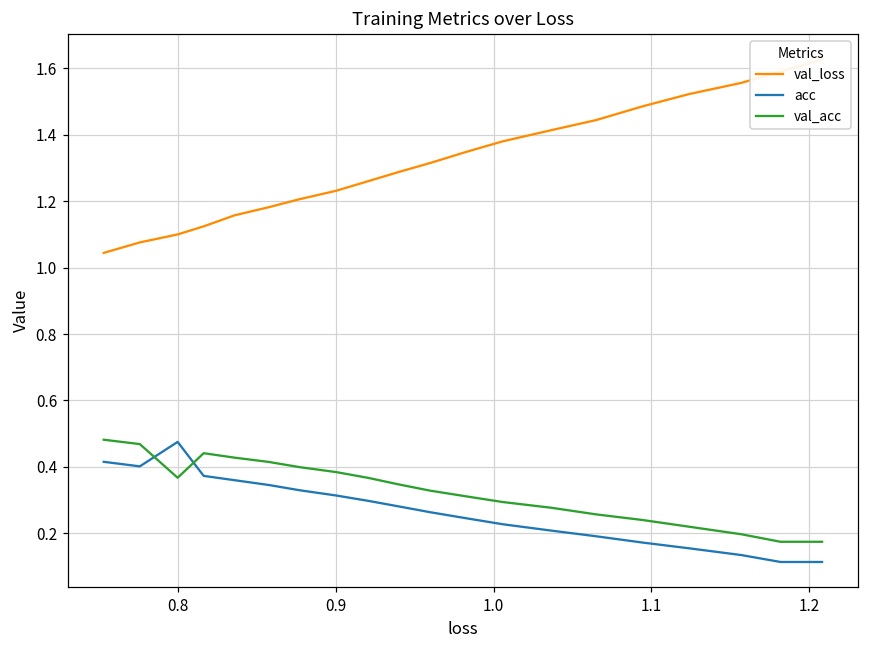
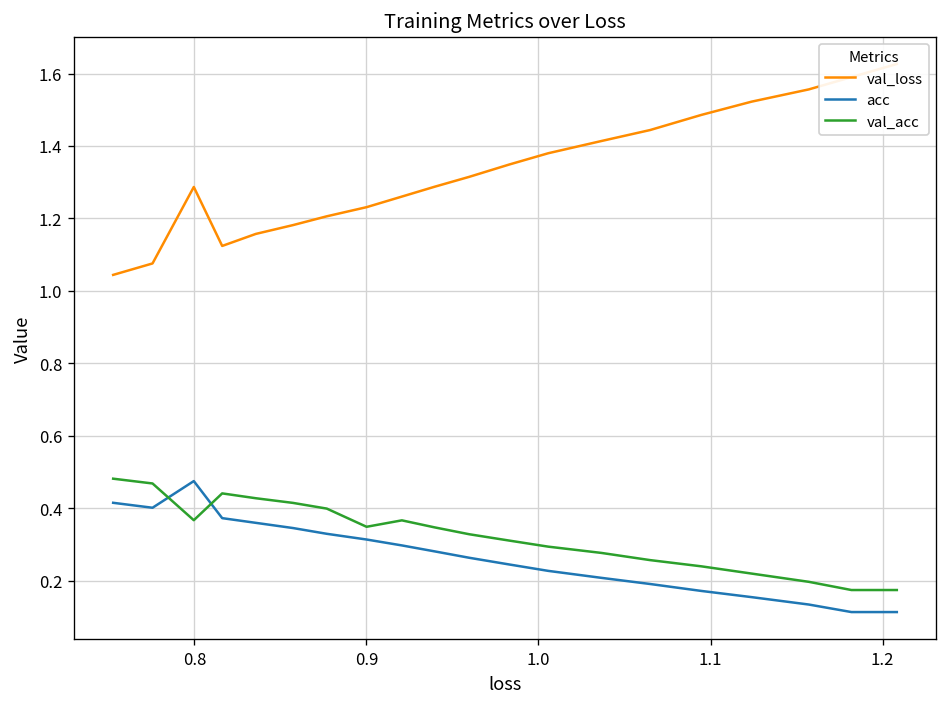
val_loss, 0.8: 1.10 -> 1.29
val_acc, 0.9: 0.38 -> 0.35
